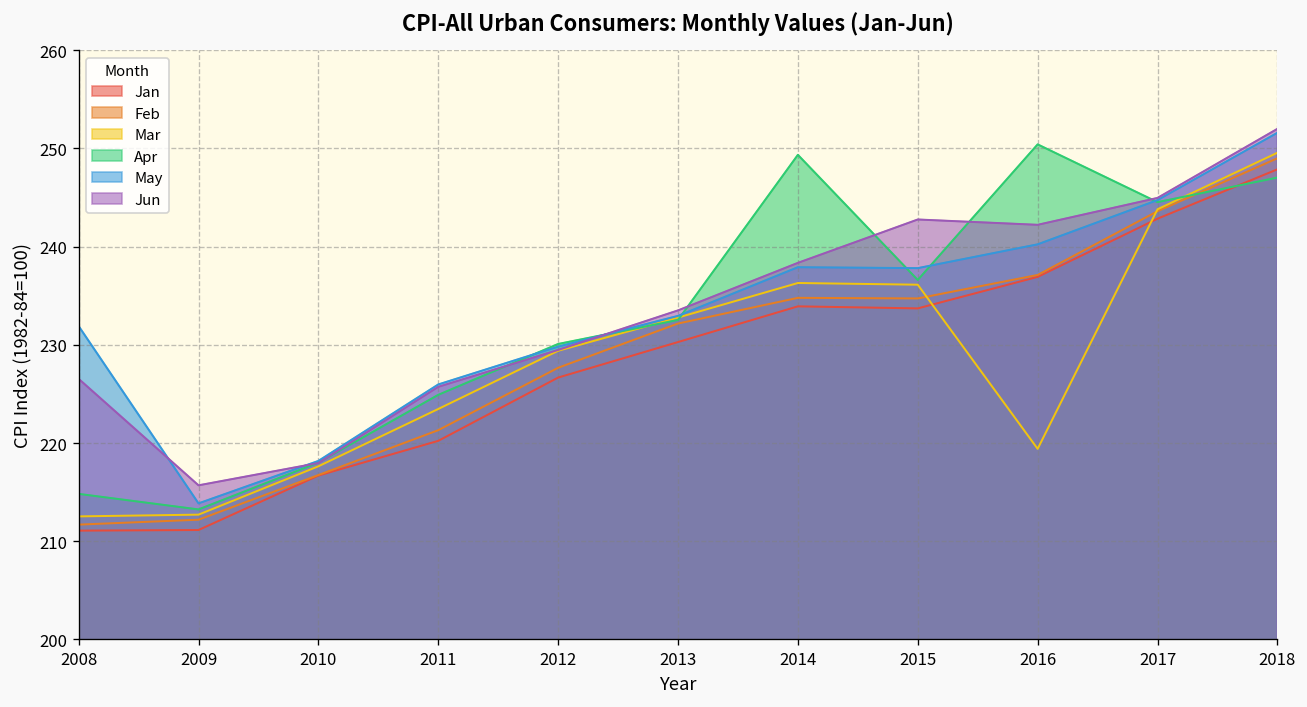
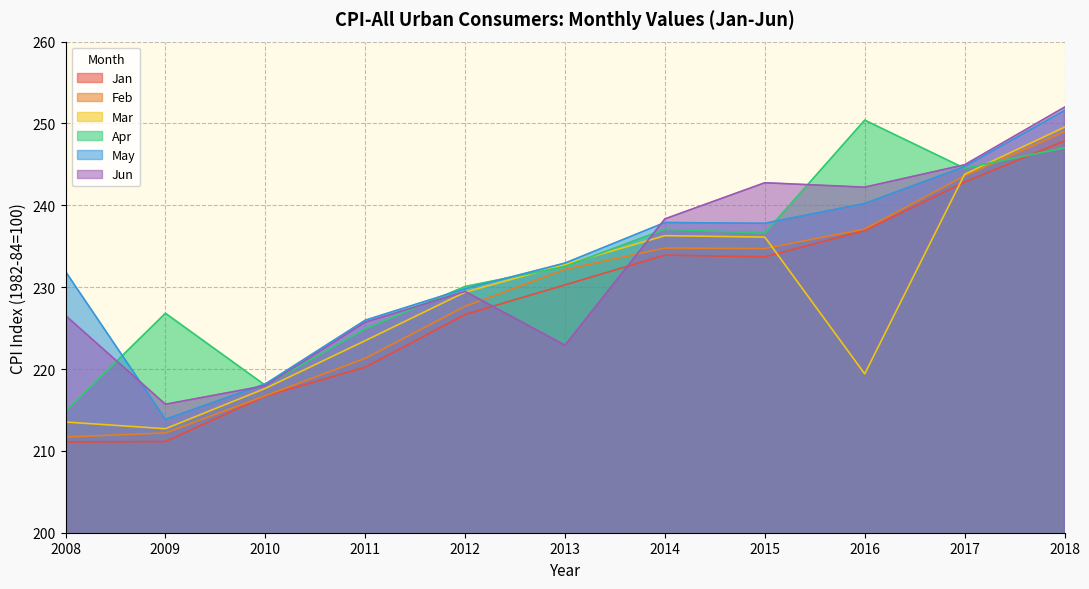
Mar, 2008: 213 -> 214
Apr, 2009: 213 -> 227
Jun, 2013: 234 -> 223
Apr, 2014: 249 -> 237
